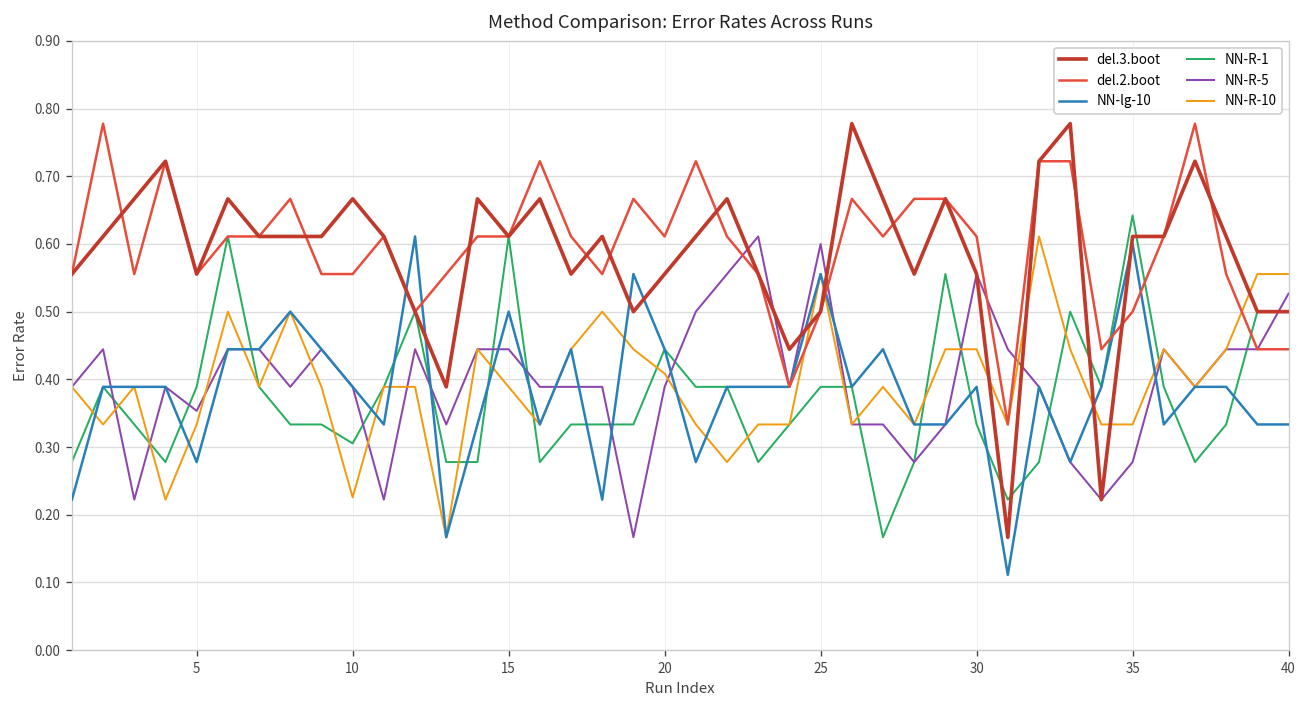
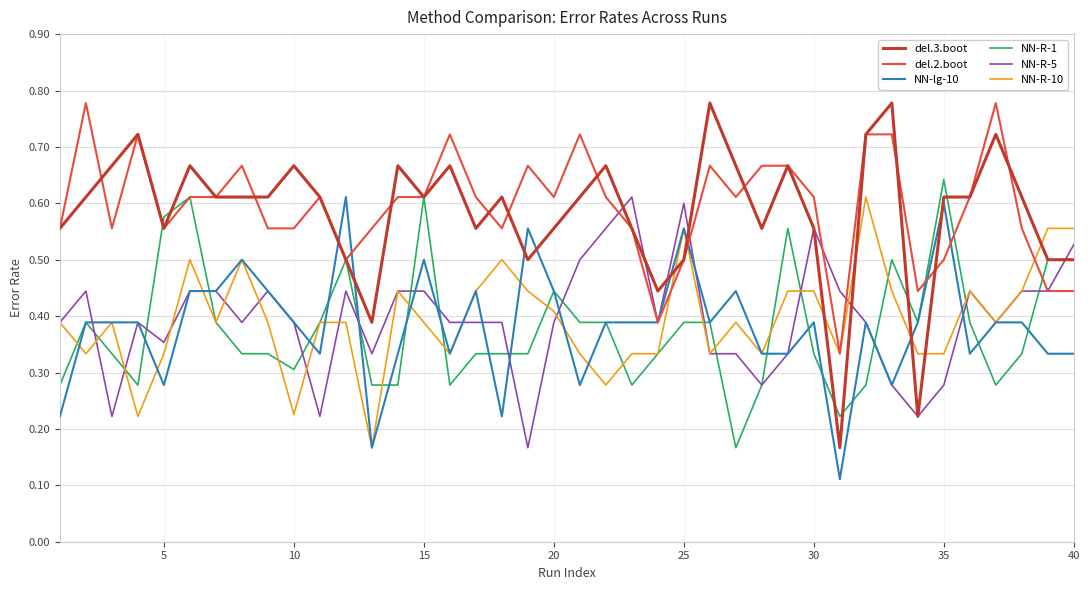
NN-R-1, 5: 0.39 -> 0.58
